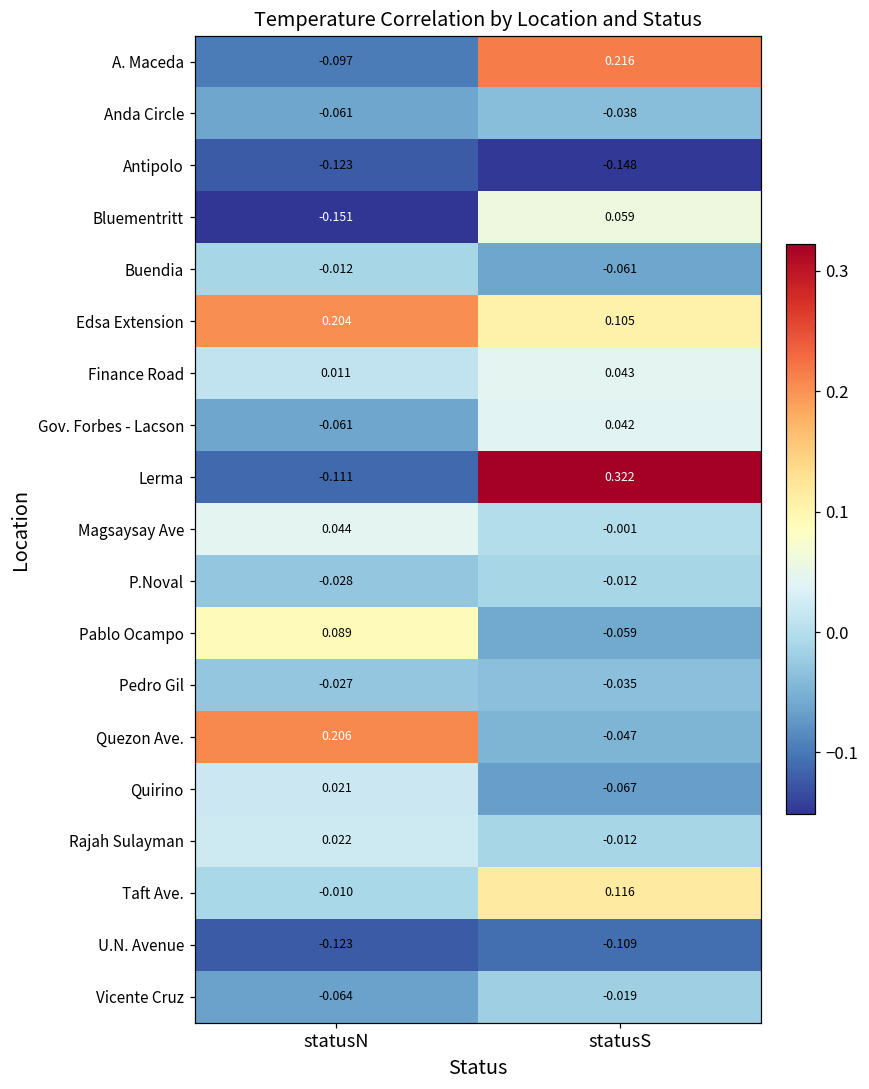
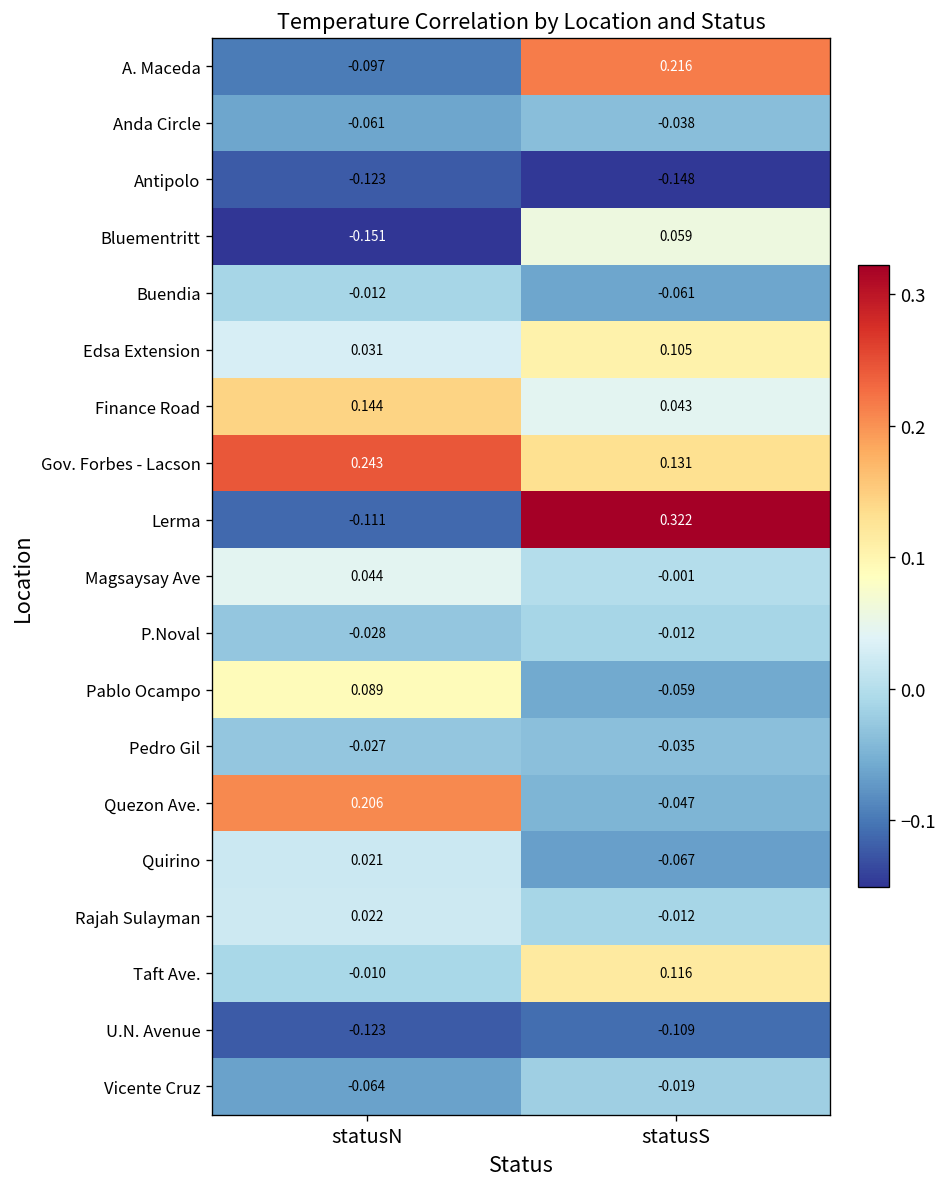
Edsa Extension, statusN: 0.204 -> 0.031
Finance Road, statusN: 0.011 -> 0.144
Gov. Forbes - Lacson, statusN: -0.061 -> 0.243
Gov. Forbes - Lacson, statusS: 0.042 -> 0.131
